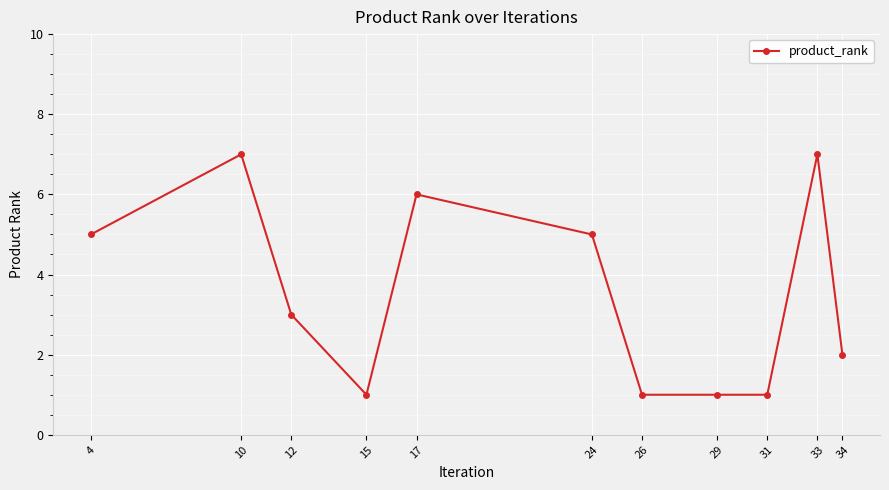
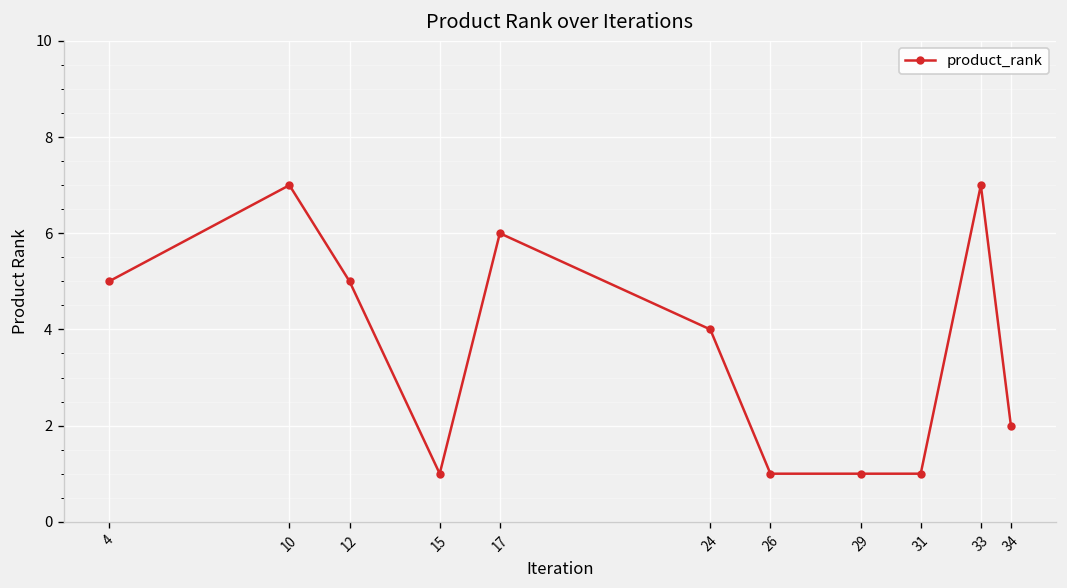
12: 3 -> 5
24: 5 -> 4
